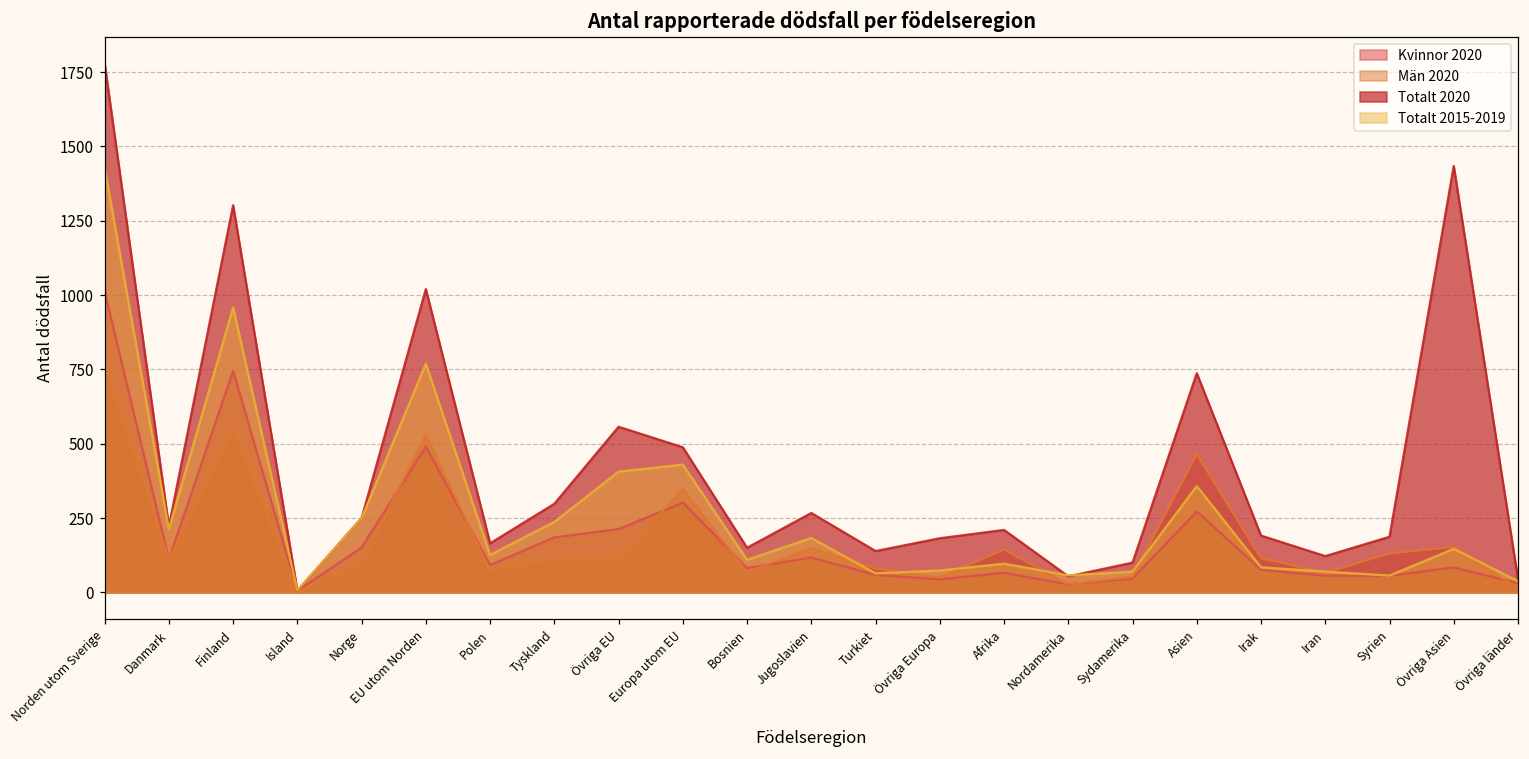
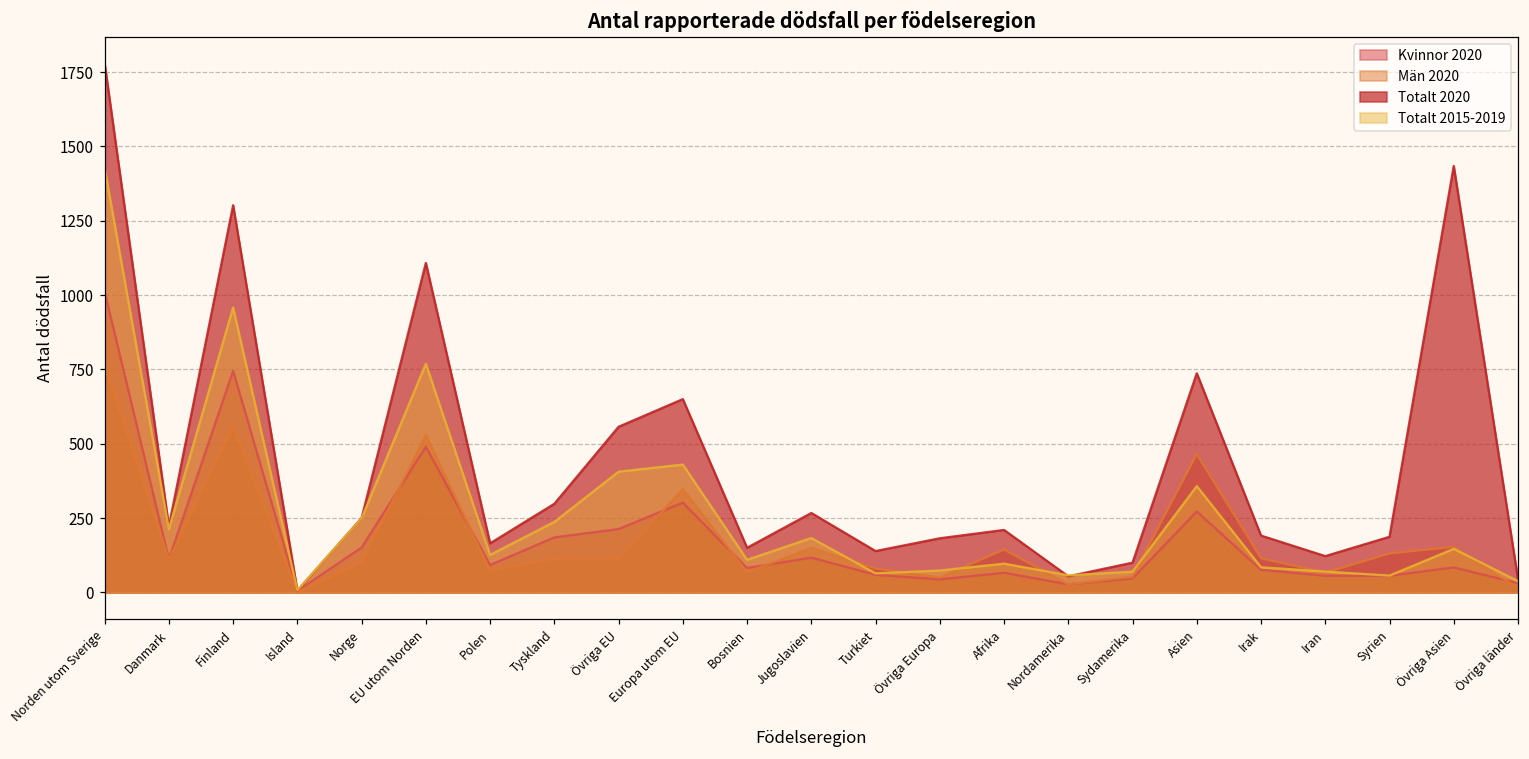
Totalt 2020, EU utom Norden: 1020 -> 1110
Totalt 2020, Europa utom EU: 490 -> 650
